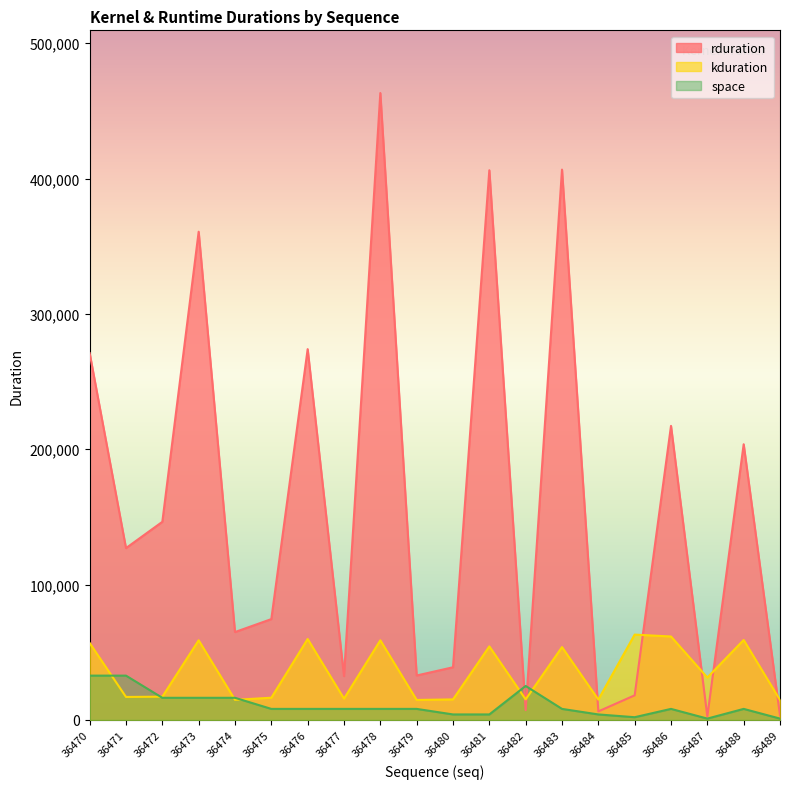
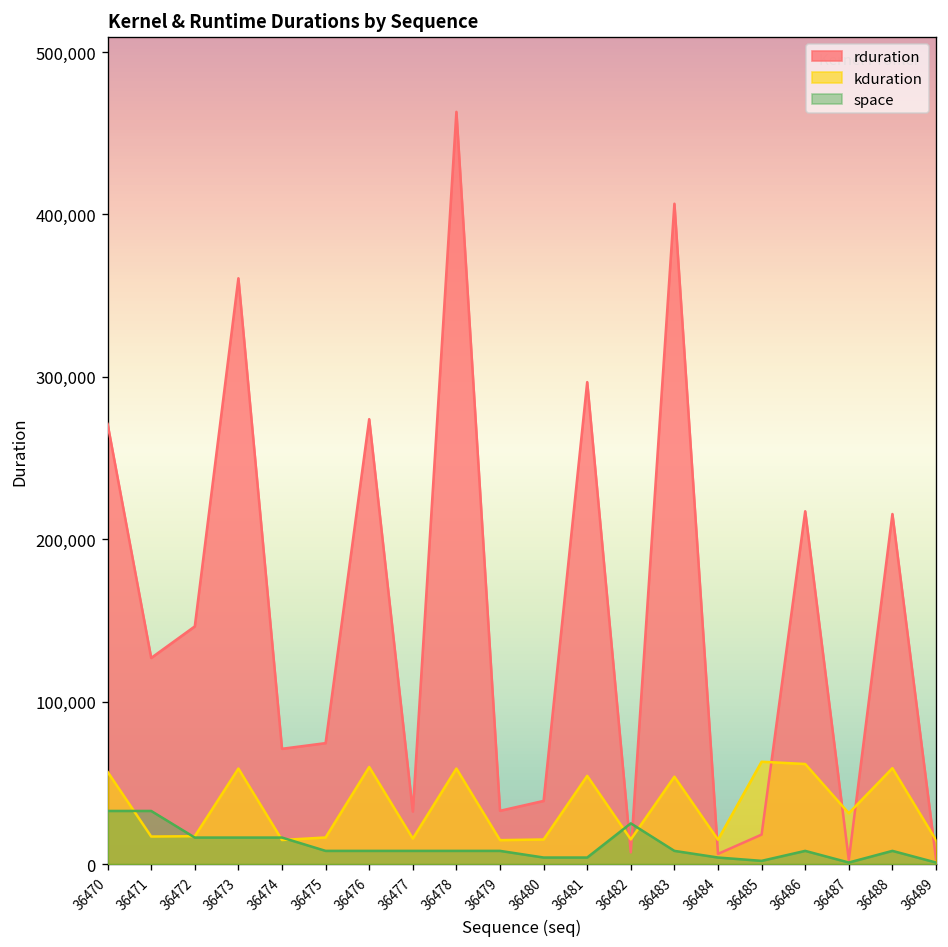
rduration, 36474: 65,000 -> 71,000
rduration, 36481: 406,000 -> 297,000
rduration, 36488: 204,000 -> 216,000
